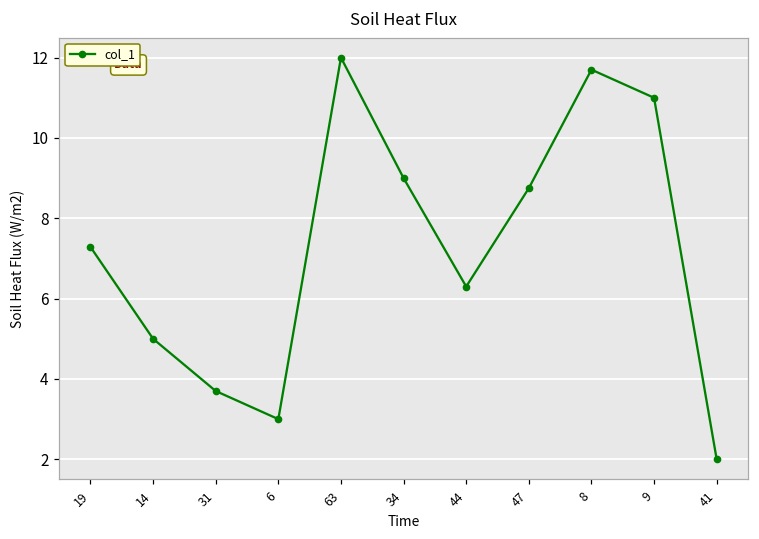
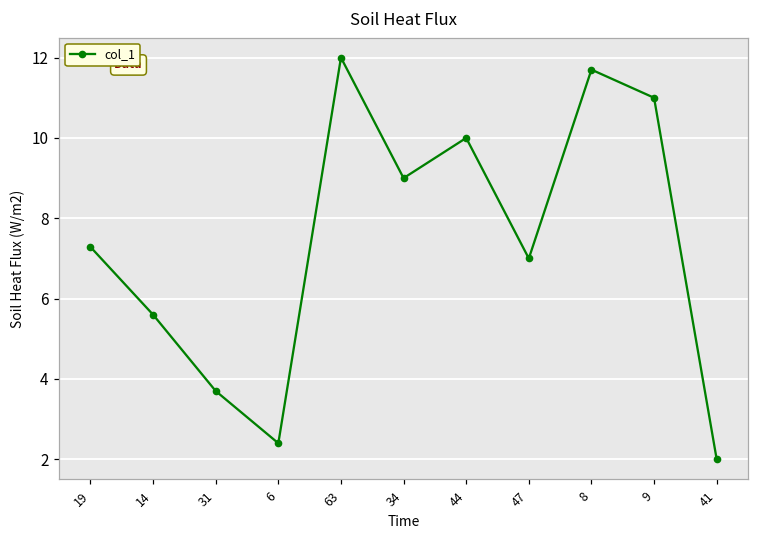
14: 5.0 -> 5.6
6: 3.0 -> 2.4
44: 6.3 -> 10.0
47: 8.7 -> 7.0
